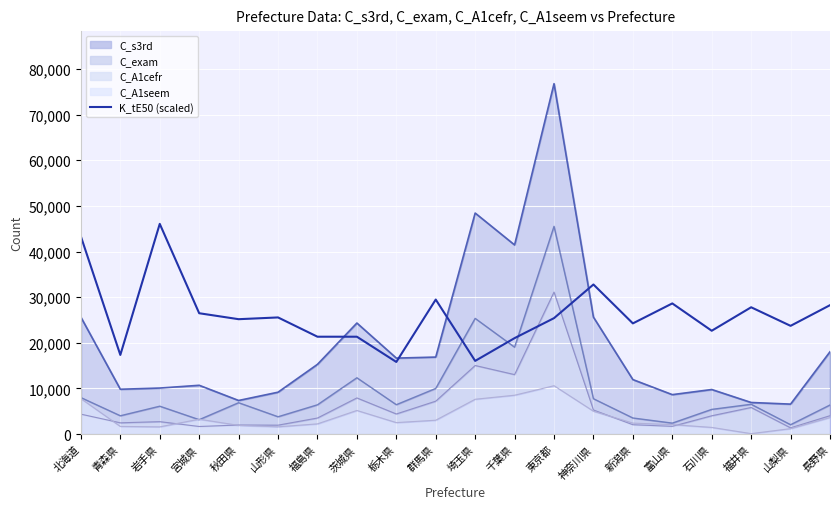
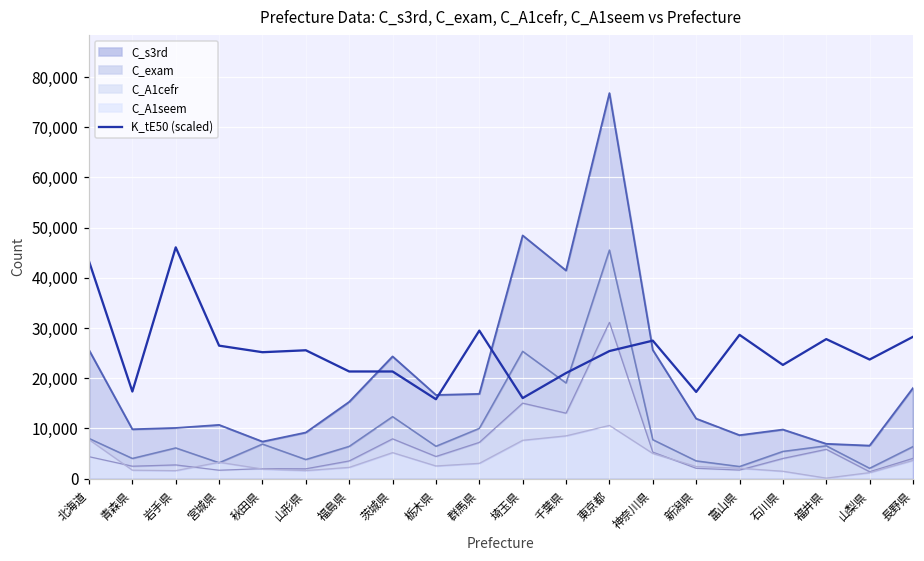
K_tE50 (scaled), 神奈川県: 33,000 -> 27,000
K_tE50 (scaled), 新潟県: 24,000 -> 17,000
